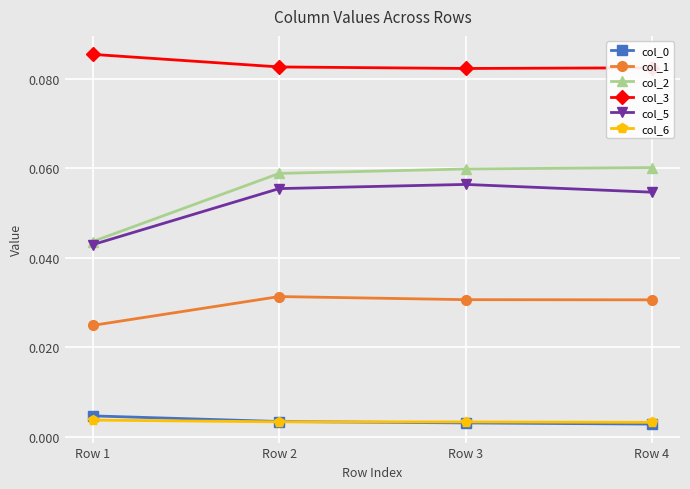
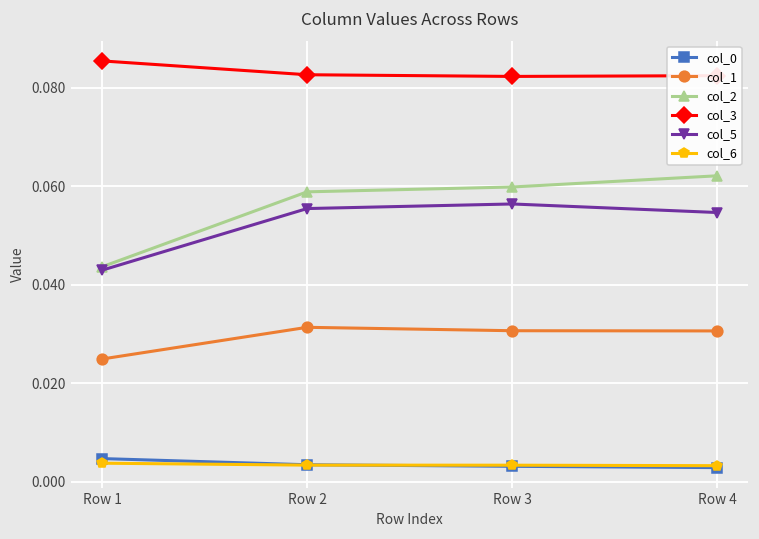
col_2, Row 4: 0.060 -> 0.062
